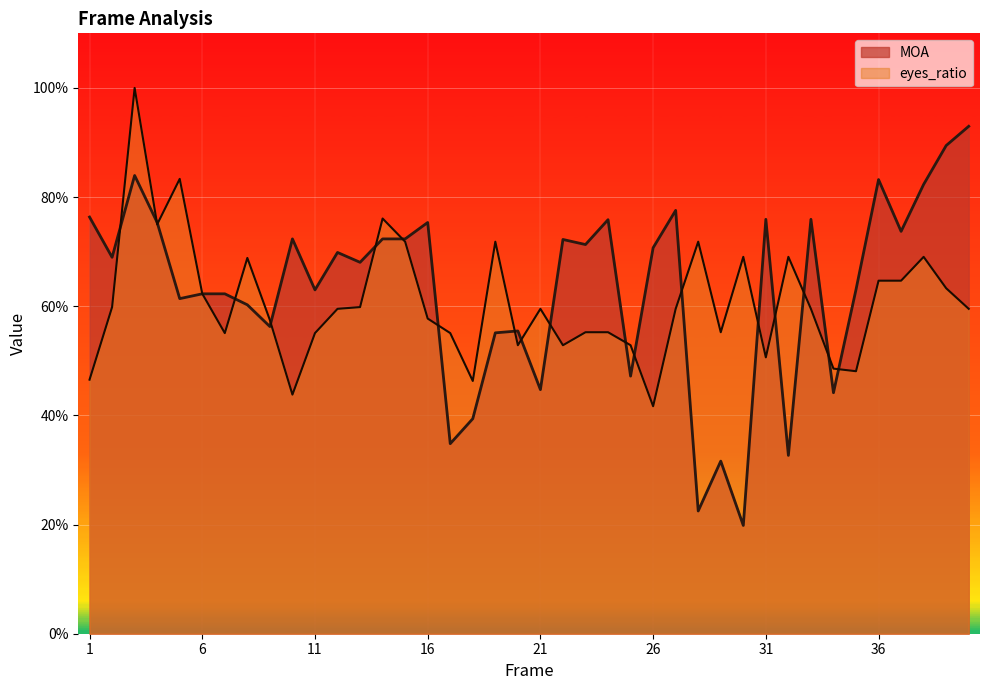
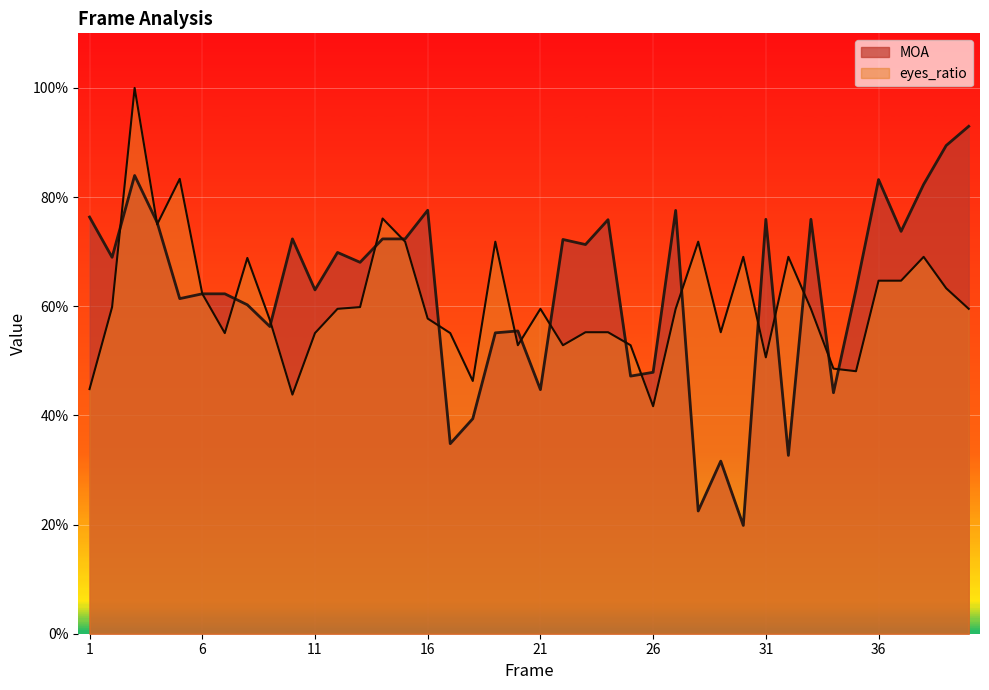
eyes_ratio, 1: 47% -> 45%
MOA, 16: 75% -> 78%
MOA, 26: 71% -> 48%
